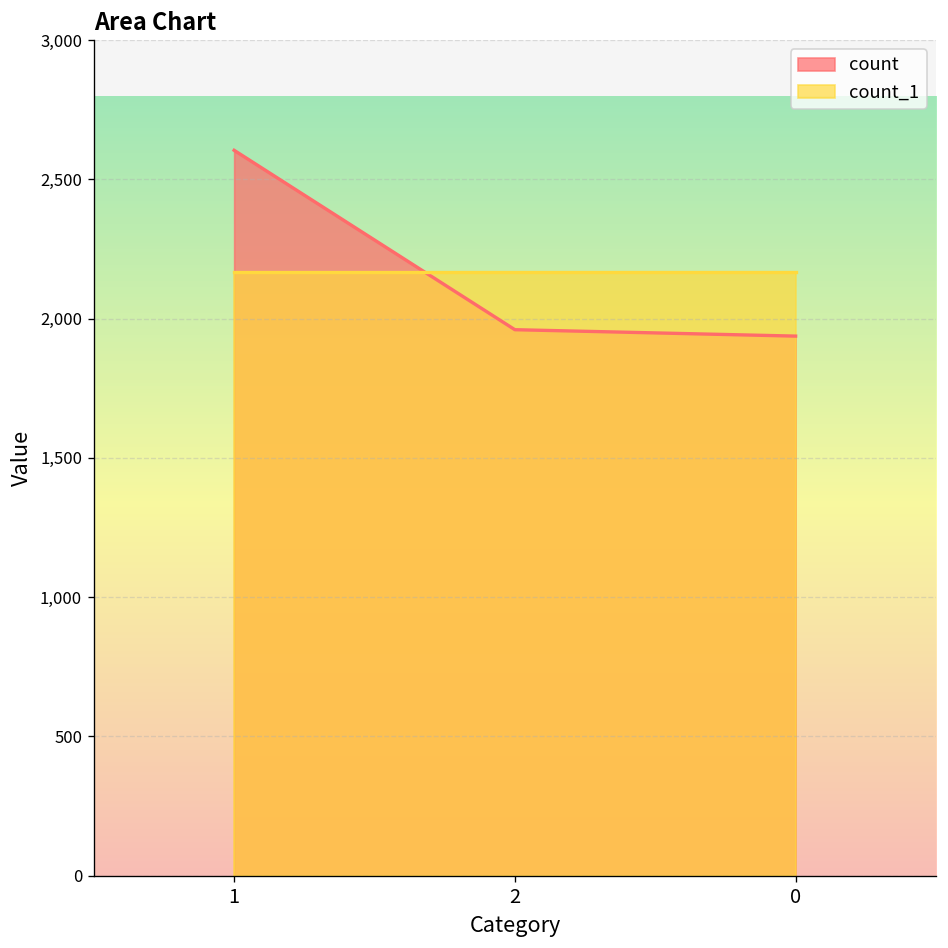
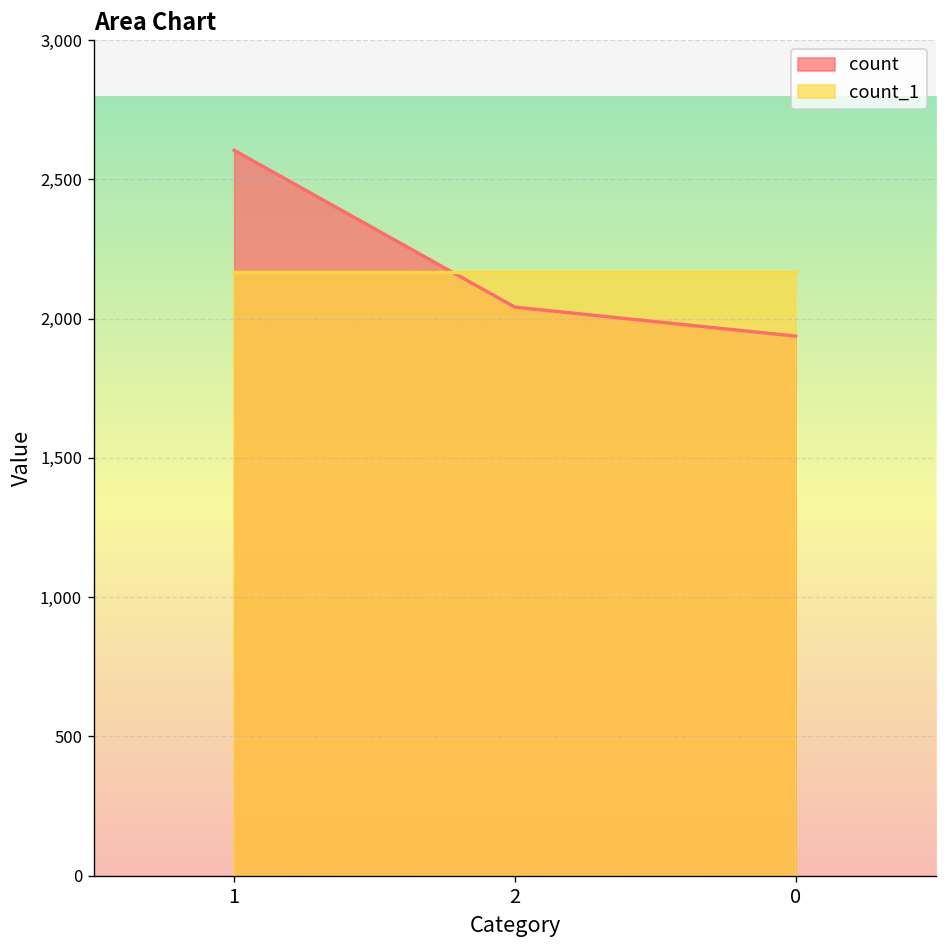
count, 2: 1,960 -> 2,040
